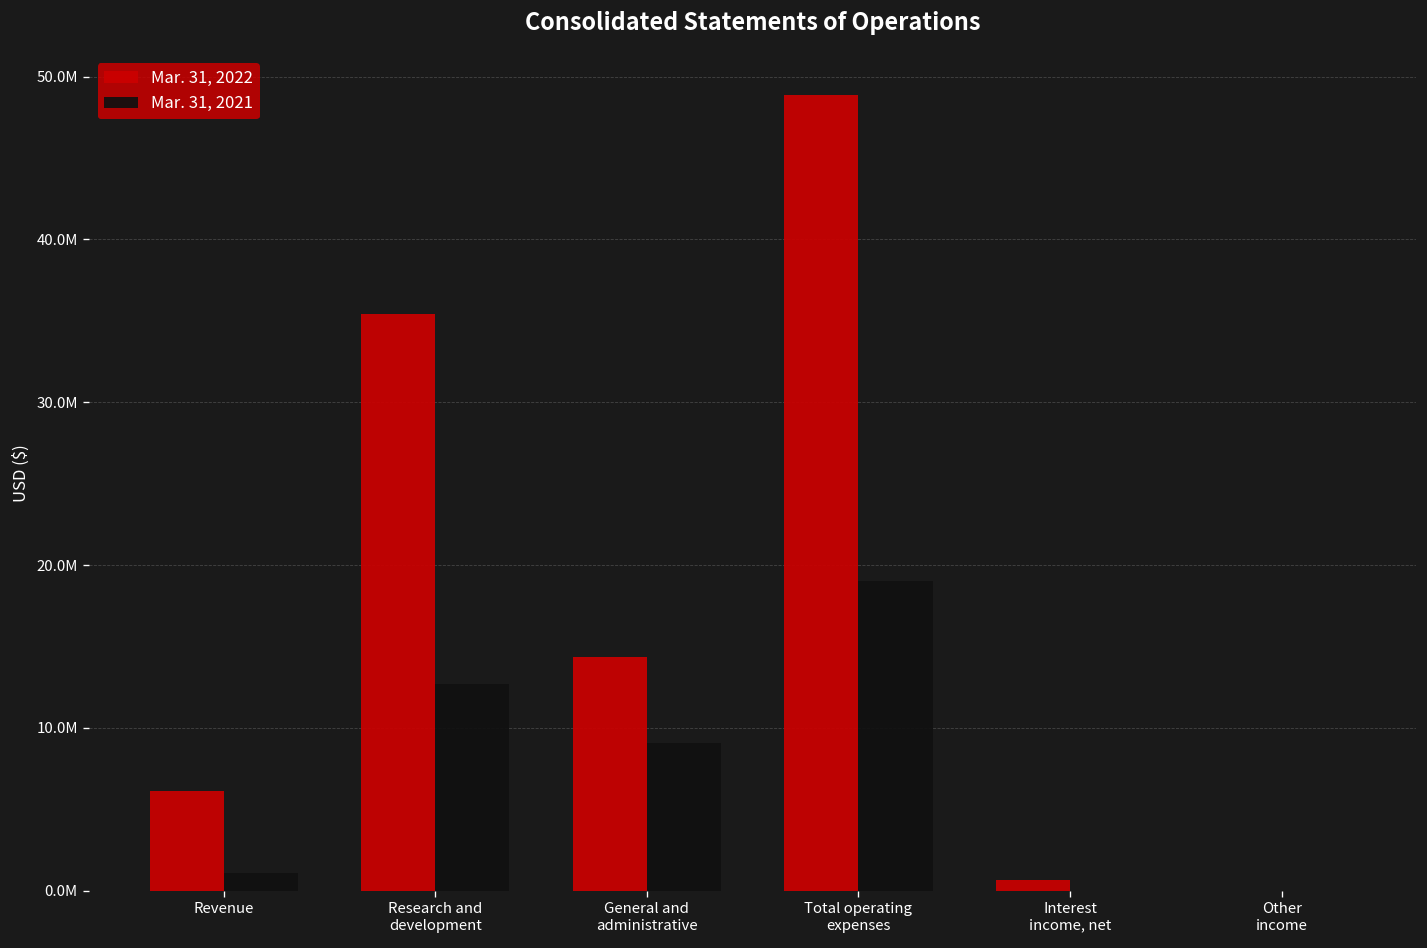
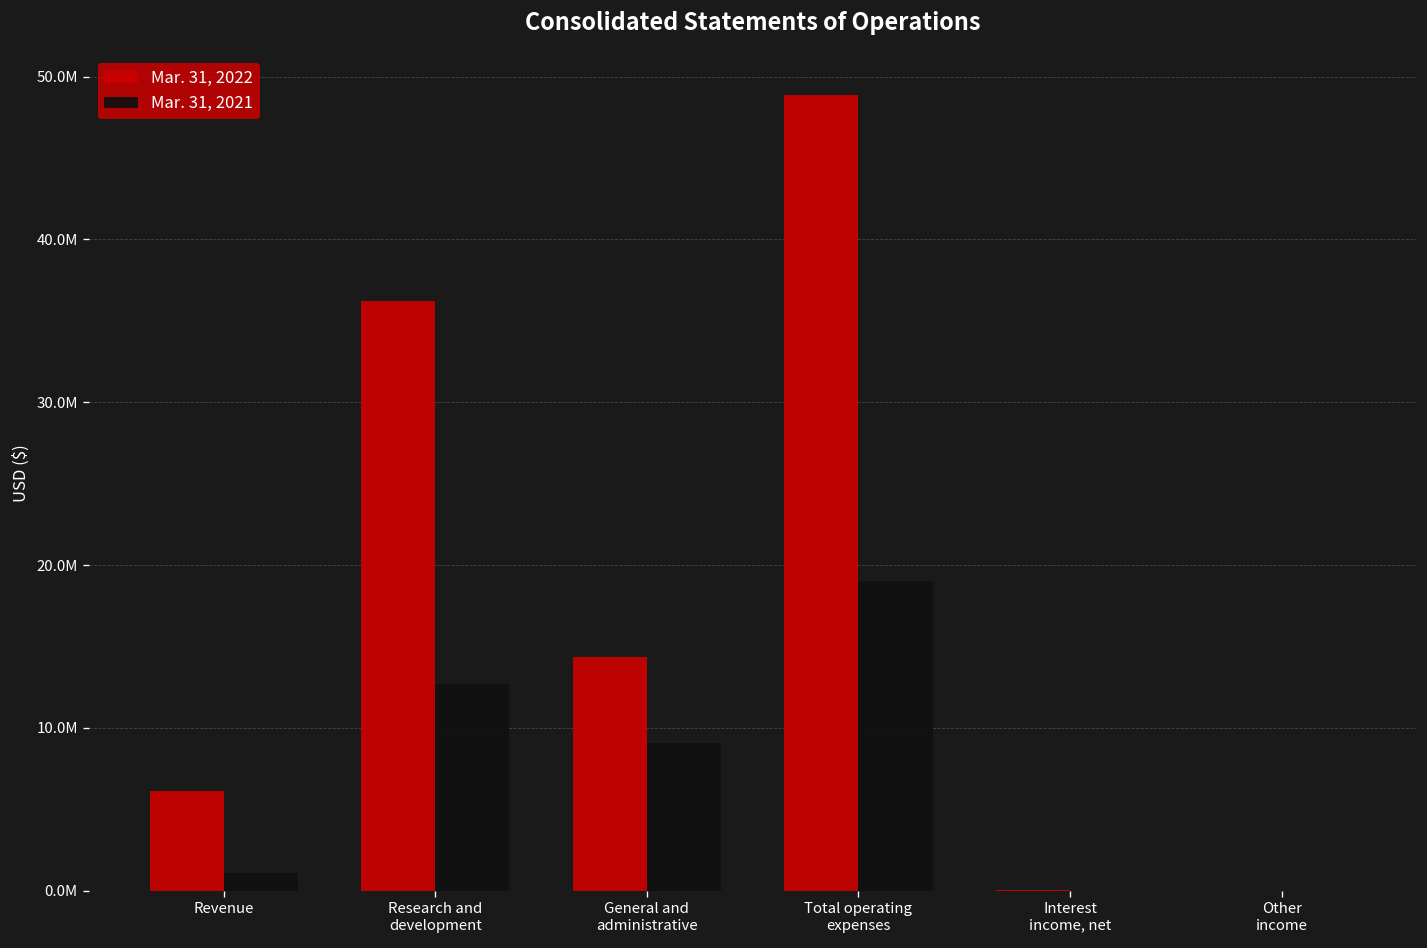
Mar. 31, 2022, Research and development: 35400000 -> 36200000
Mar. 31, 2022, Interest income, net: 700000 -> 0
